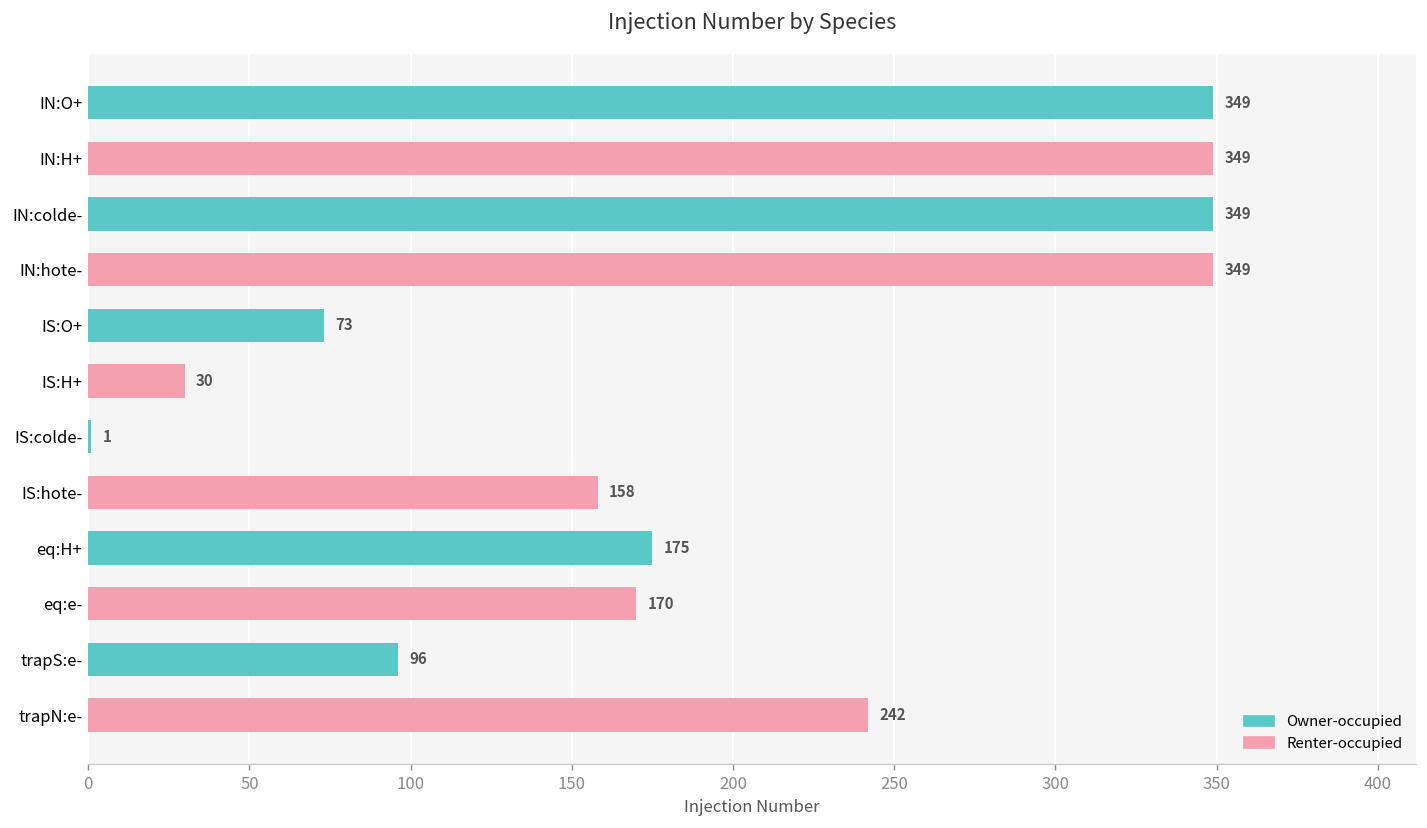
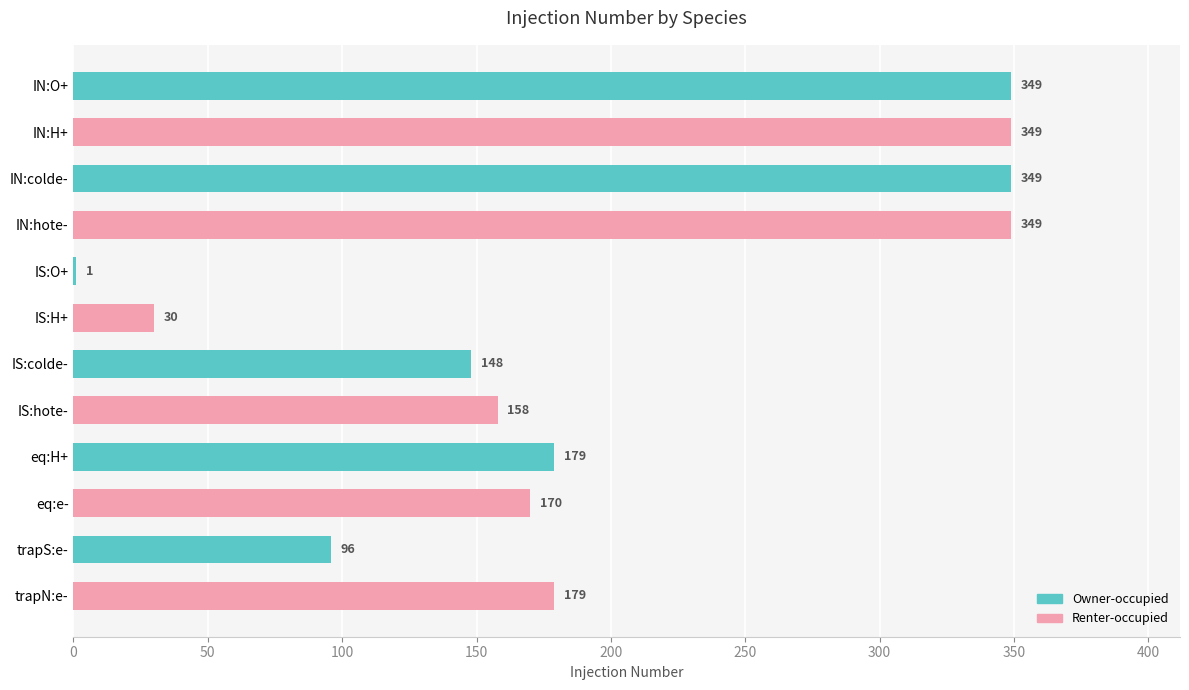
IS:O+: 73 -> 1
IS:colde-: 1 -> 148
eq:H+: 175 -> 179
trapN:e-: 242 -> 179
